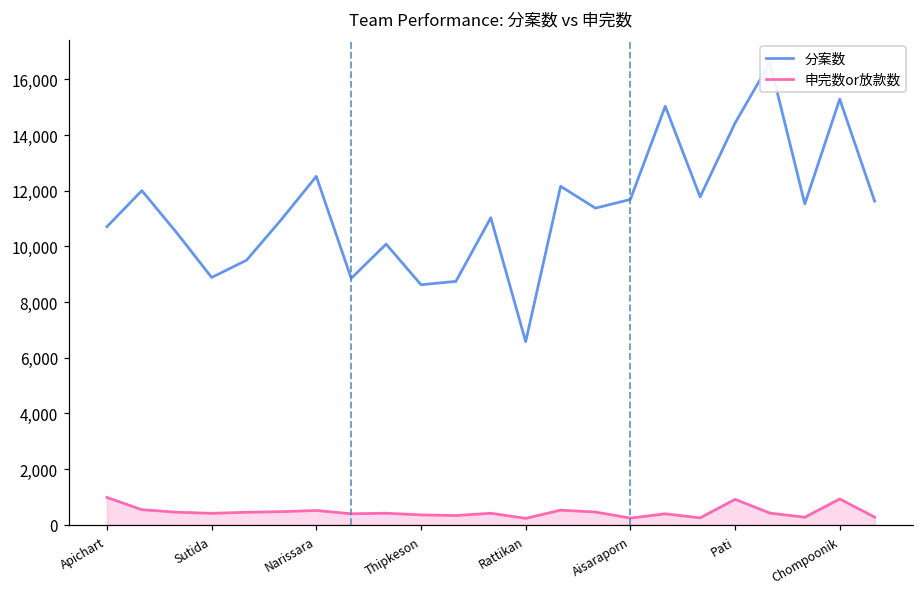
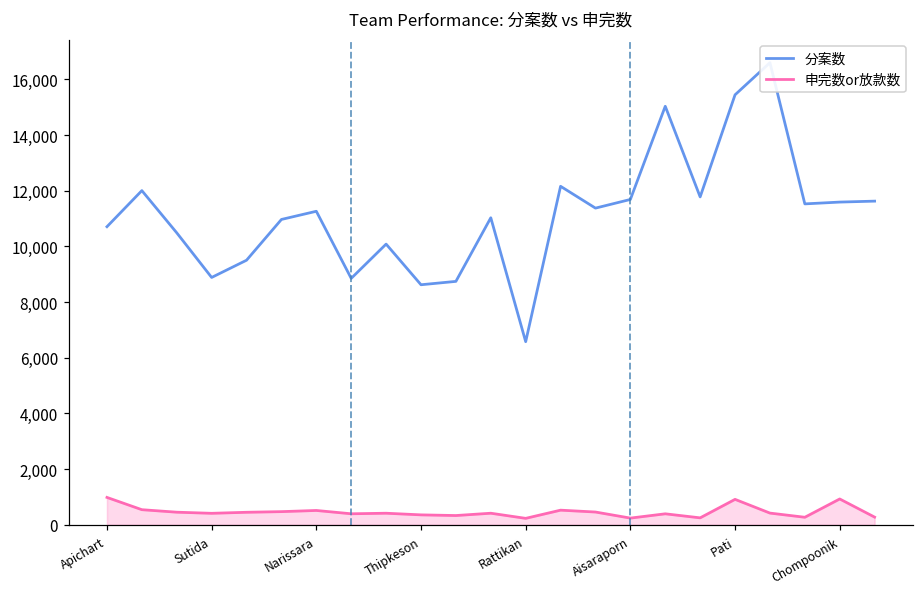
分案数, Narissara: 12,500 -> 11,300
分案数, Pati: 14,400 -> 15,400
分案数, Chompoonik: 15,300 -> 11,600
